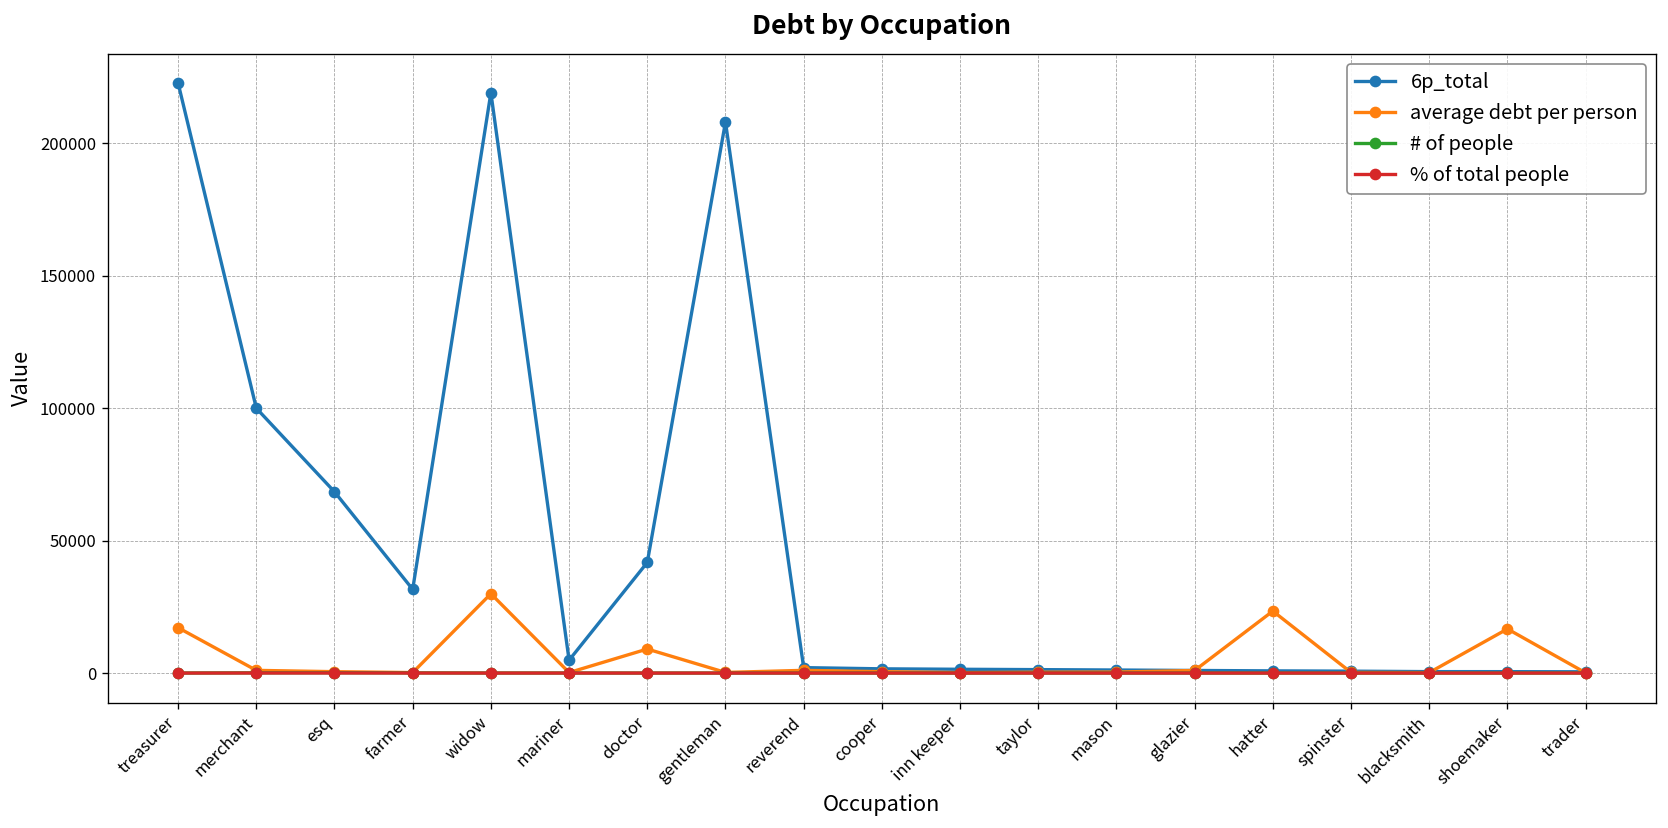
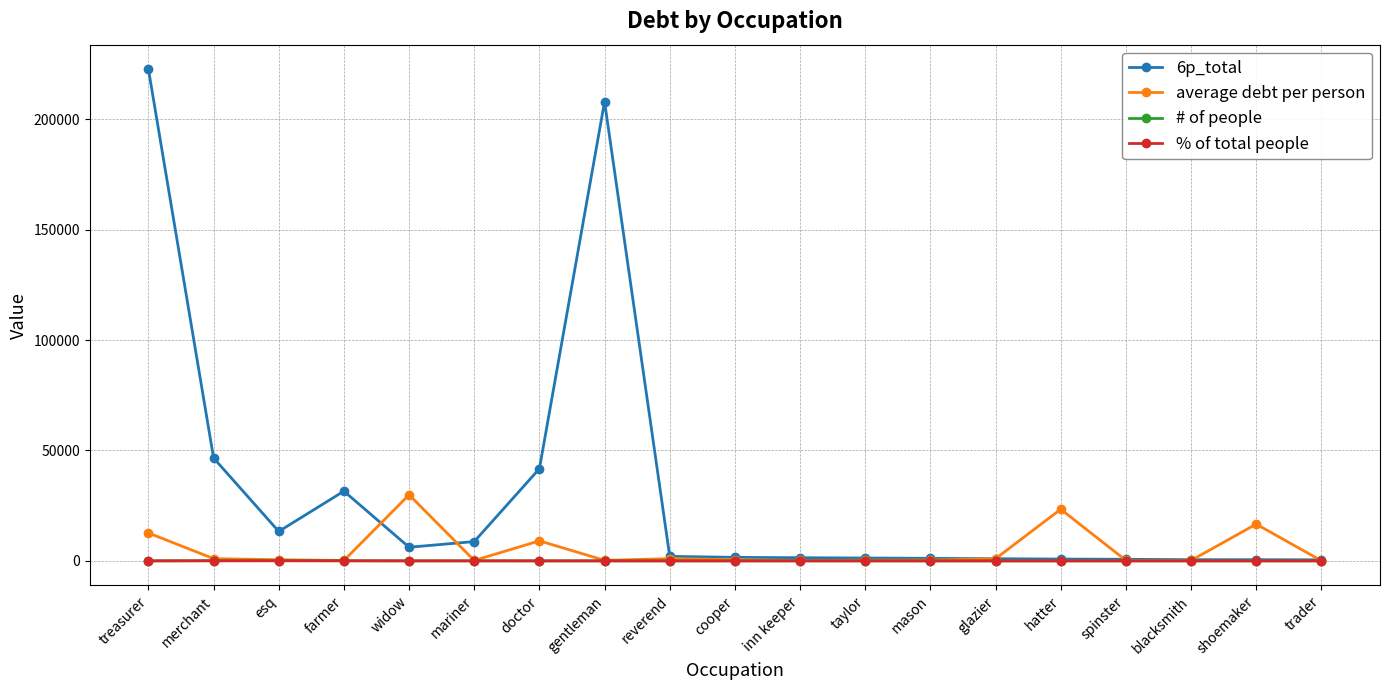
average debt per person, treasurer: 17000 -> 13000
6p_total, merchant: 100000 -> 47000
6p_total, esq: 68000 -> 13000
6p_total, widow: 219000 -> 6000
6p_total, mariner: 5000 -> 9000
